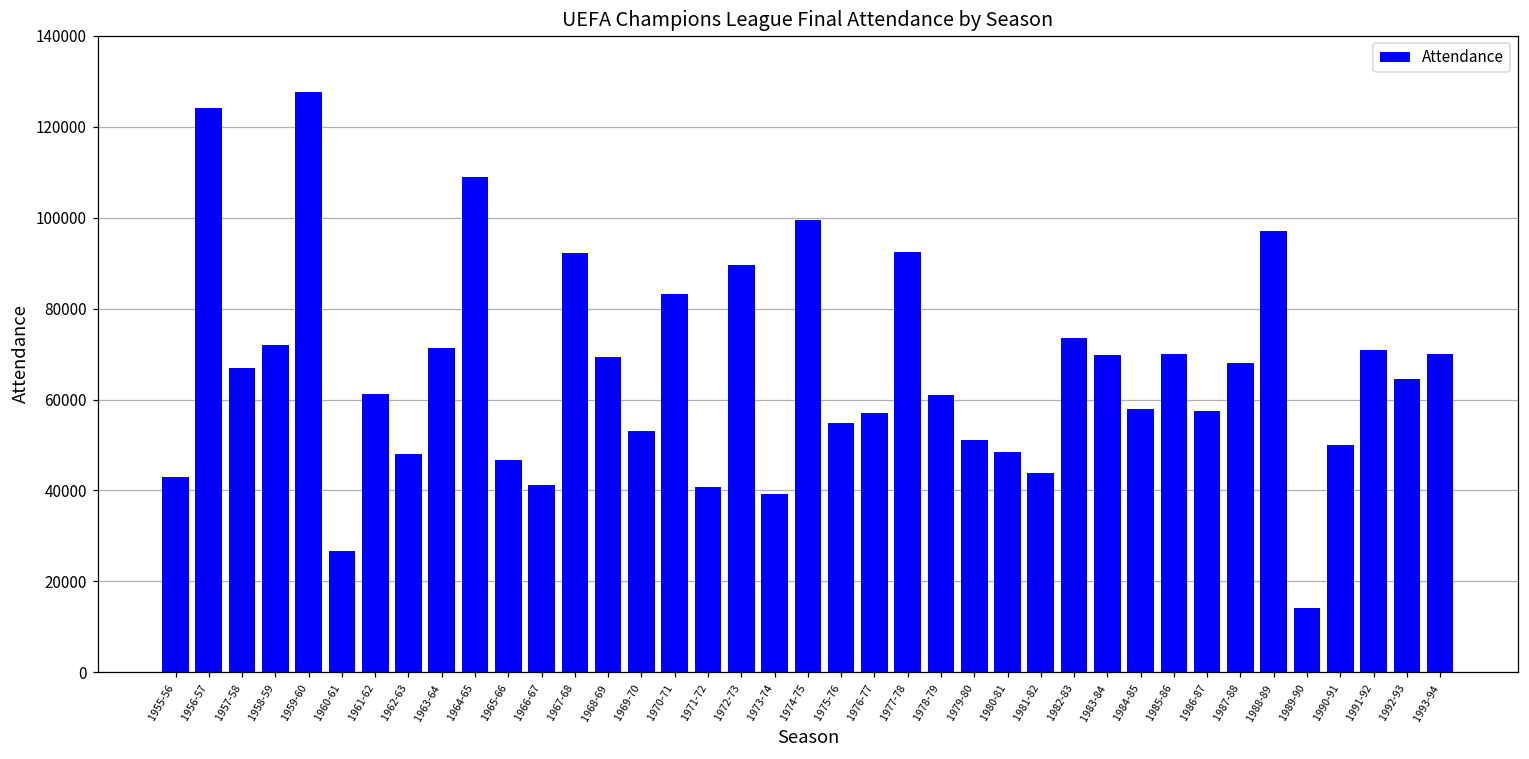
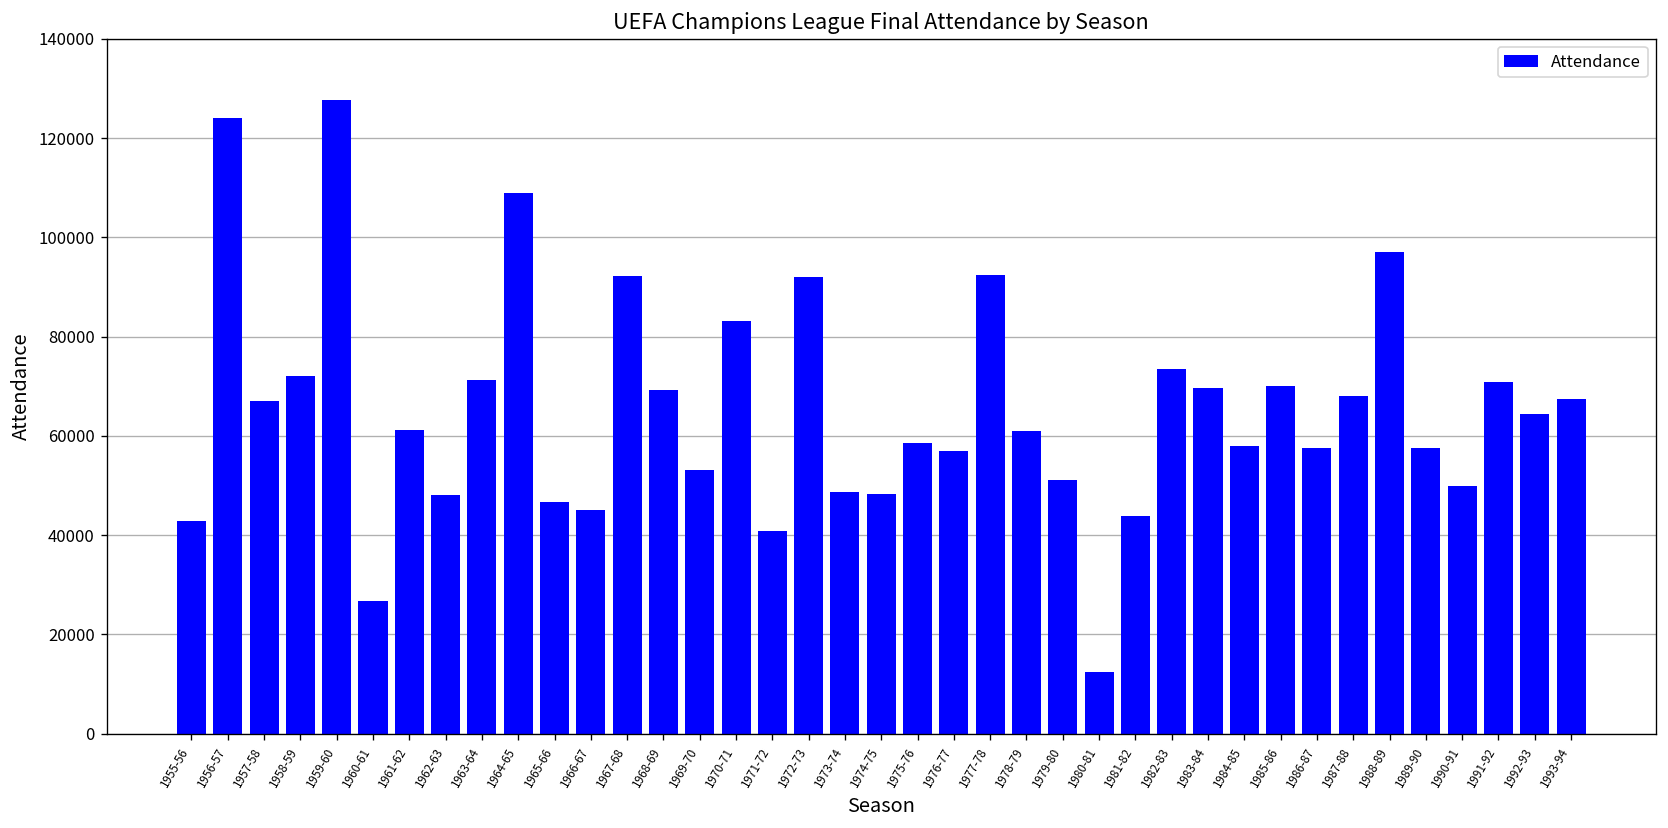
1966-67: 41000 -> 45000
1972-73: 89000 -> 92000
1973-74: 39000 -> 49000
1974-75: 99000 -> 48000
1975-76: 55000 -> 59000
1980-81: 48000 -> 12000
1989-90: 14000 -> 58000
1993-94: 70000 -> 67000
